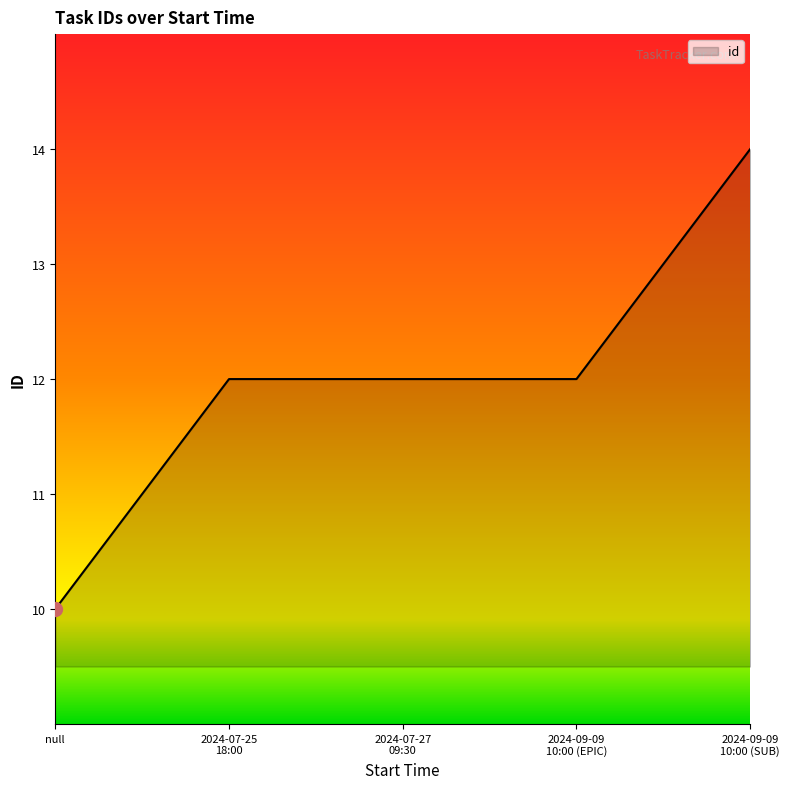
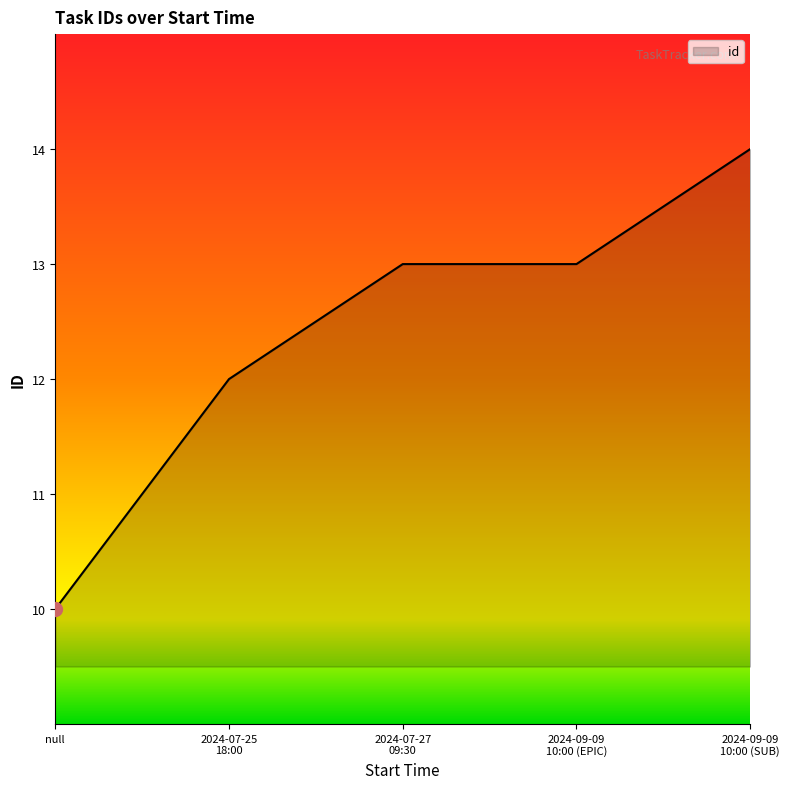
id, 2024-07-27 09:30: 12 -> 13
id, 2024-09-09 10:00 (EPIC): 12 -> 13
